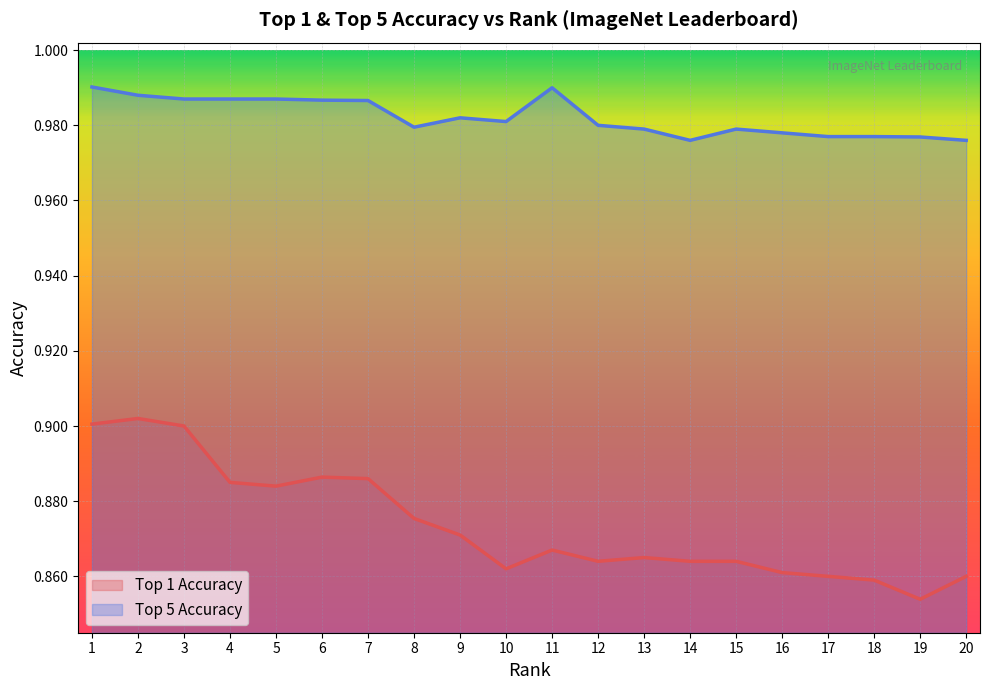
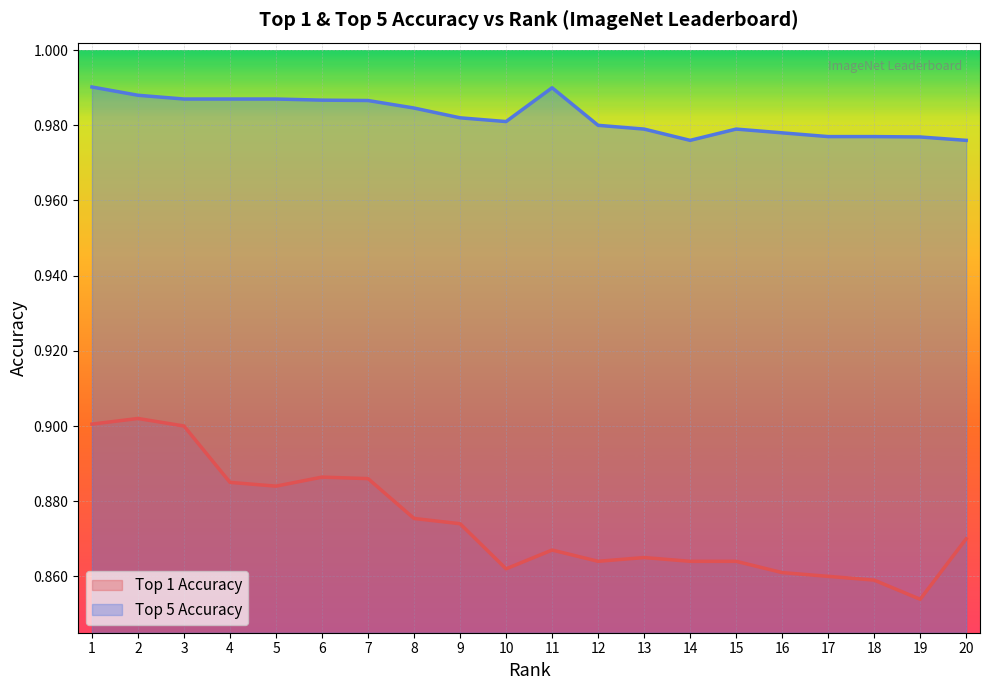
Top 5 Accuracy, 8: 0.980 -> 0.985
Top 1 Accuracy, 9: 0.871 -> 0.874
Top 1 Accuracy, 20: 0.86 -> 0.87
